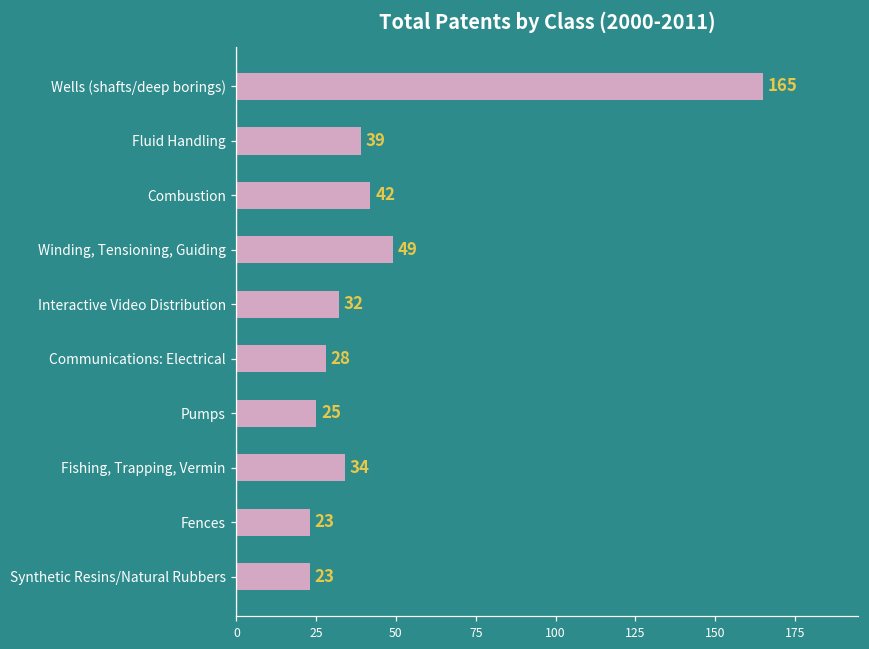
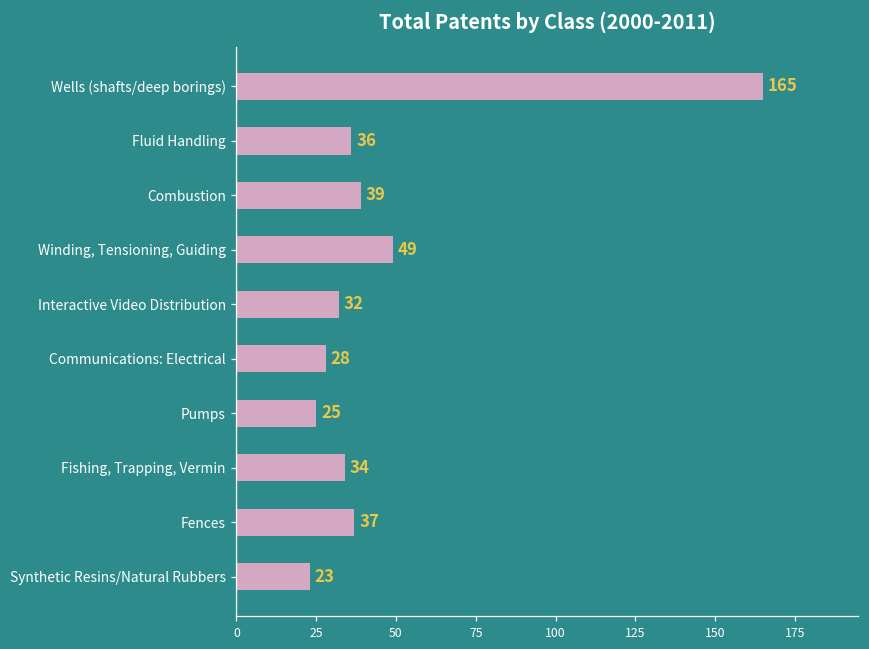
Fluid Handling: 39 -> 36
Combustion: 42 -> 39
Fences: 23 -> 37
